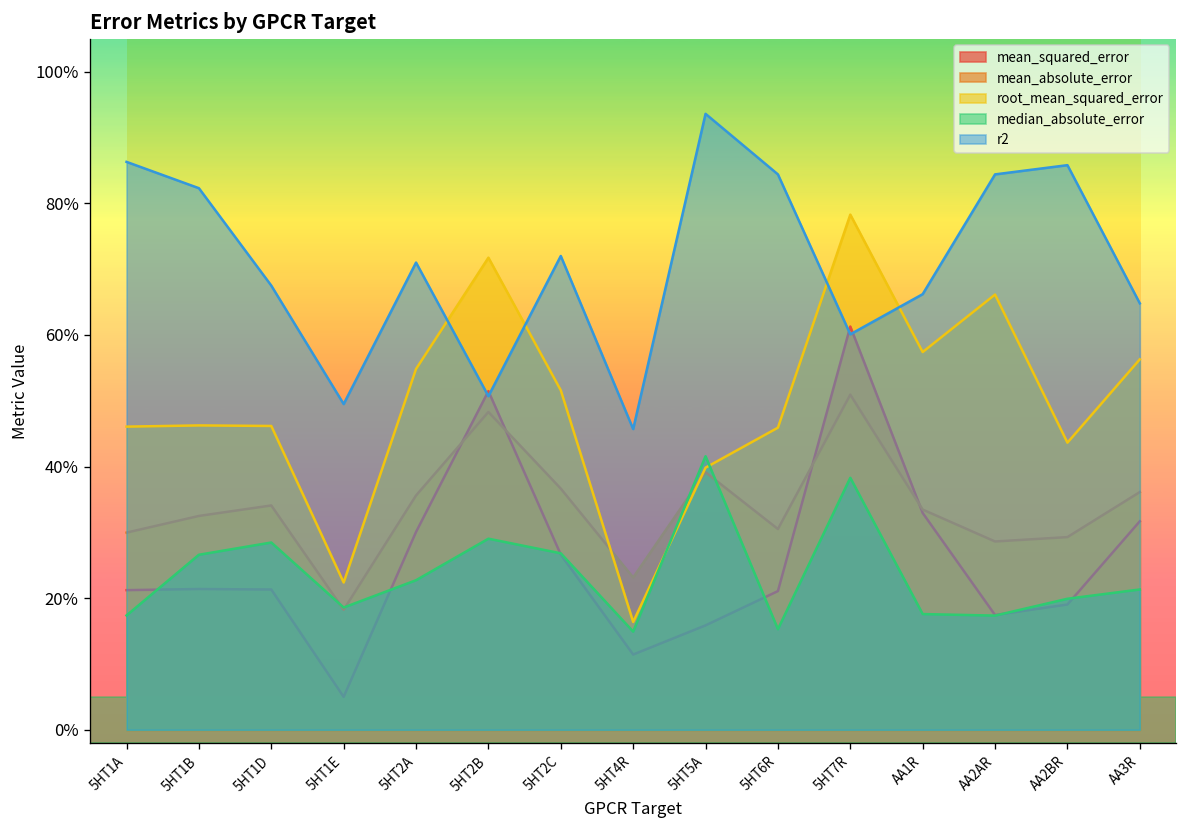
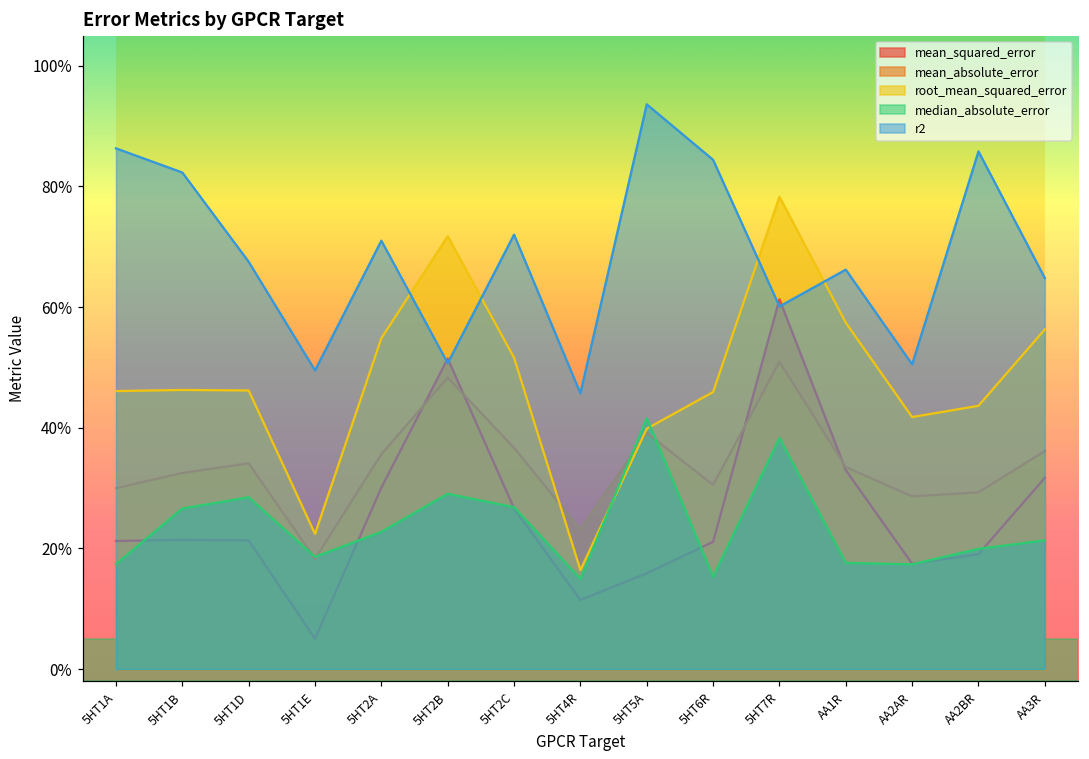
root_mean_squared_error, AA2AR: 66% -> 42%
r2, AA2AR: 84% -> 51%
